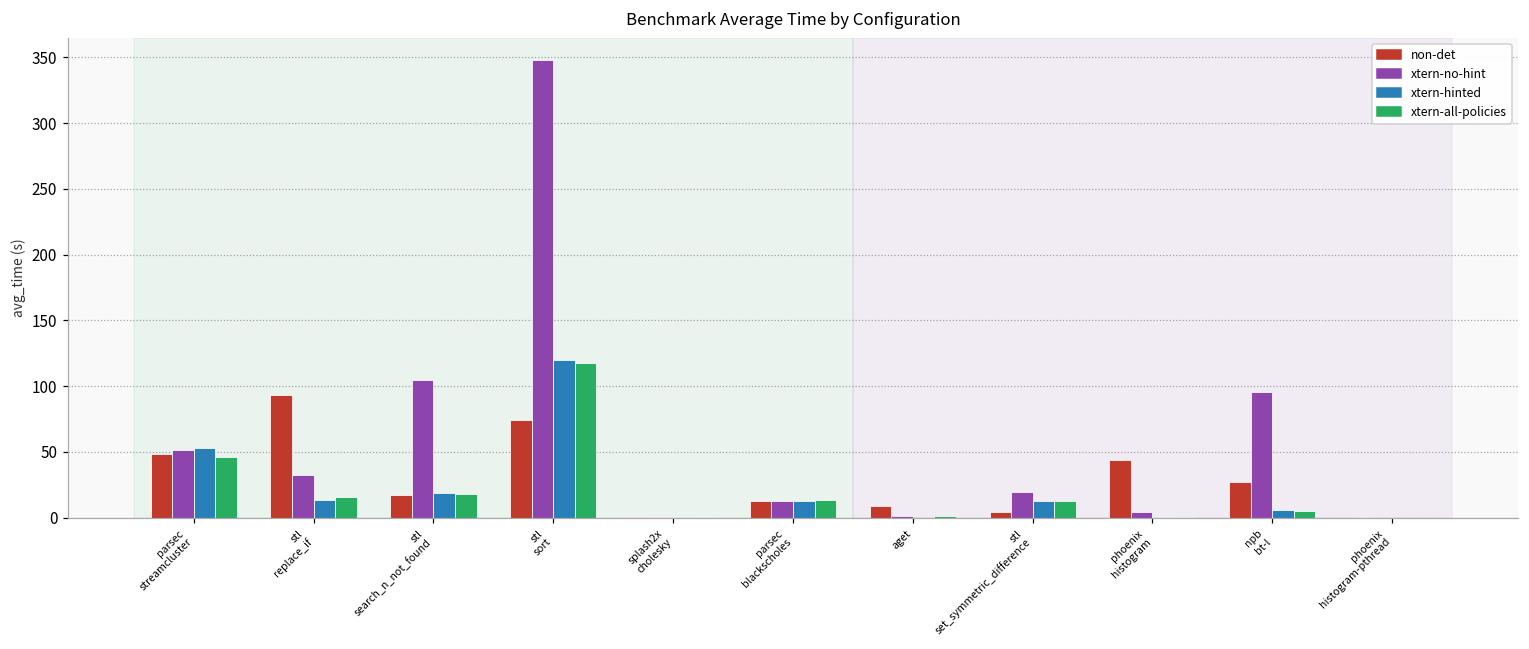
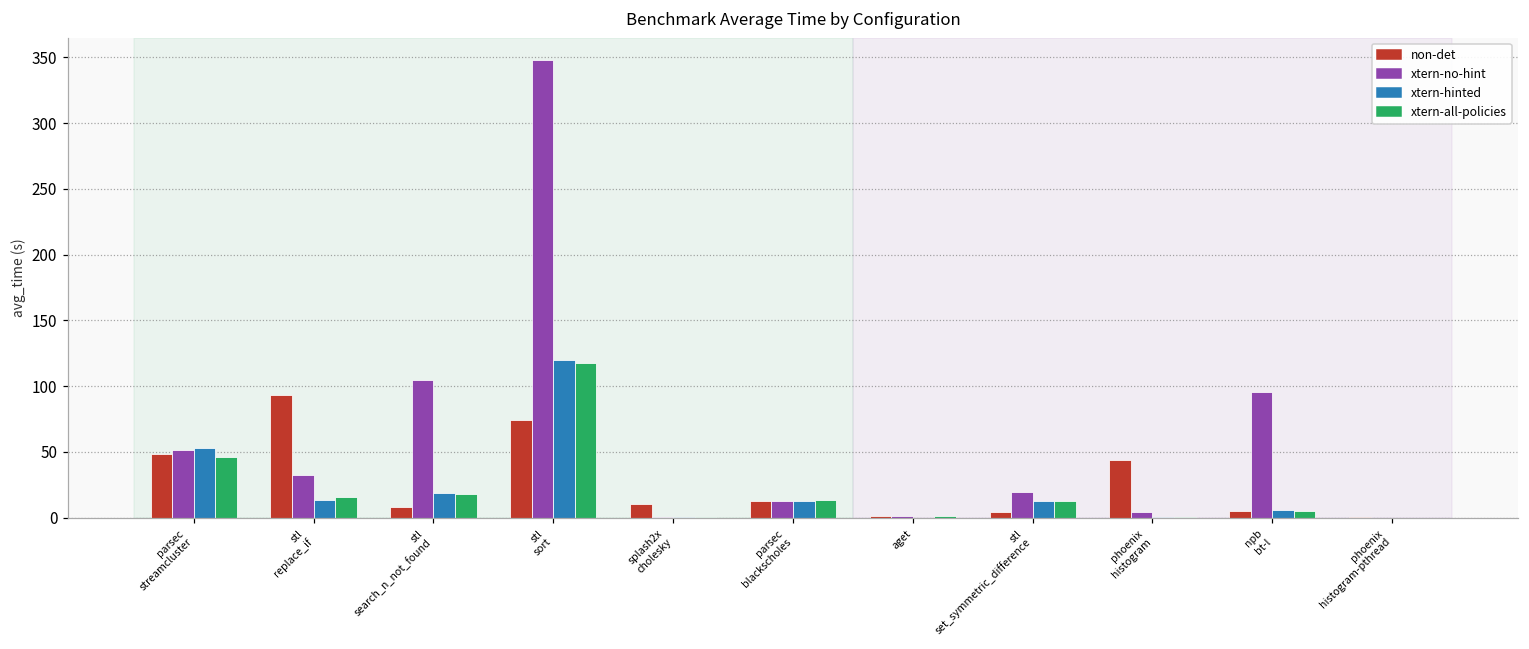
non-det, stl search_n_not_found: 17 -> 8
non-det, splash2x cholesky: 0 -> 11
non-det, aget: 9 -> 1
non-det, npb bt-l: 27 -> 5
